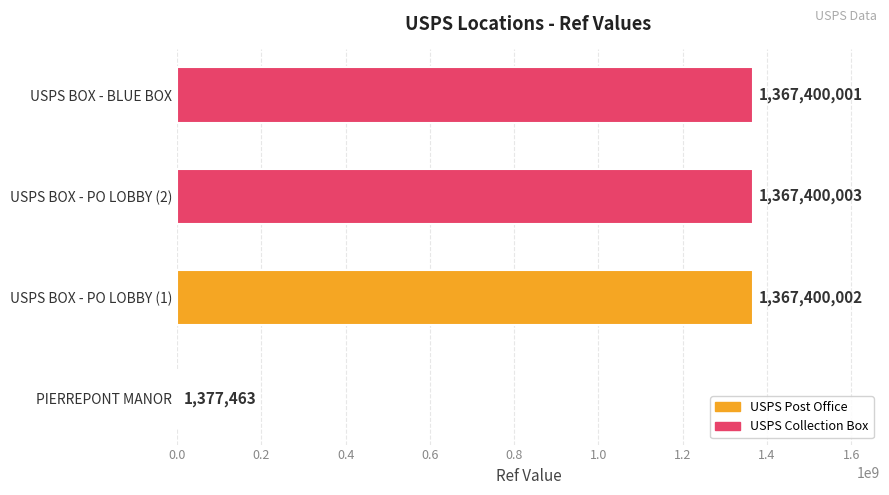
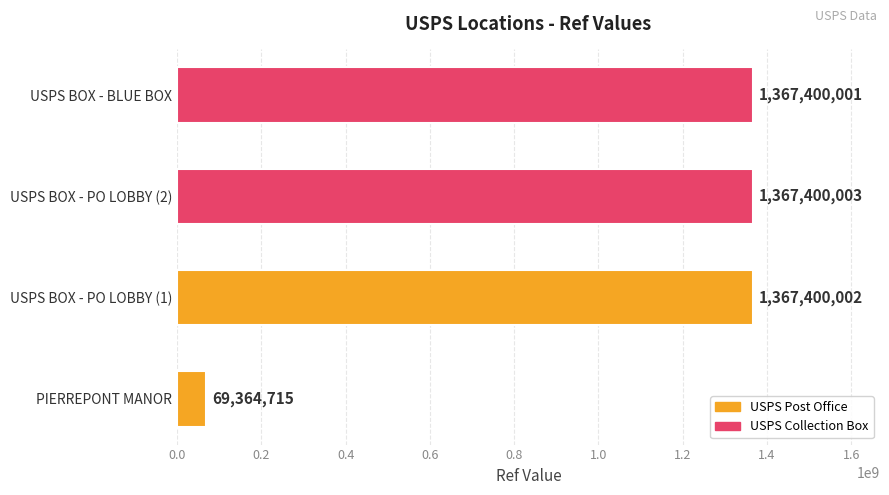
PIERREPONT MANOR: 1,377,463 -> 69,364,715
